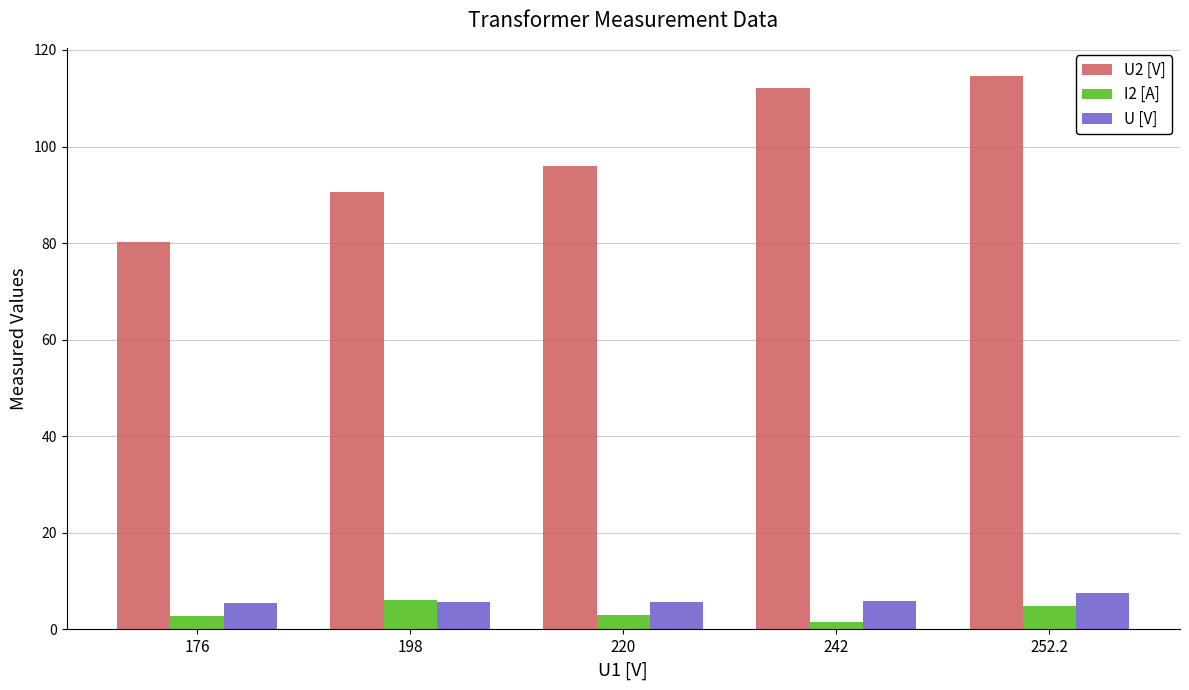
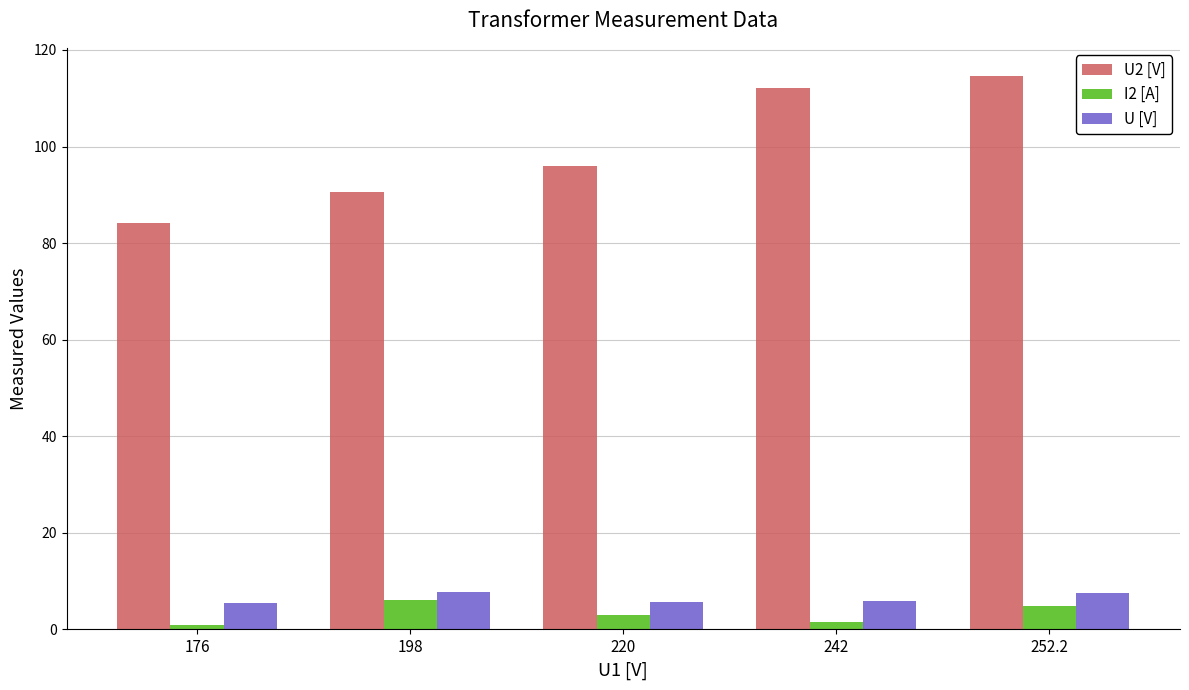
U2 [V], 176: 80 -> 84
I2 [A], 176: 3 -> 1
U [V], 198: 6 -> 8
